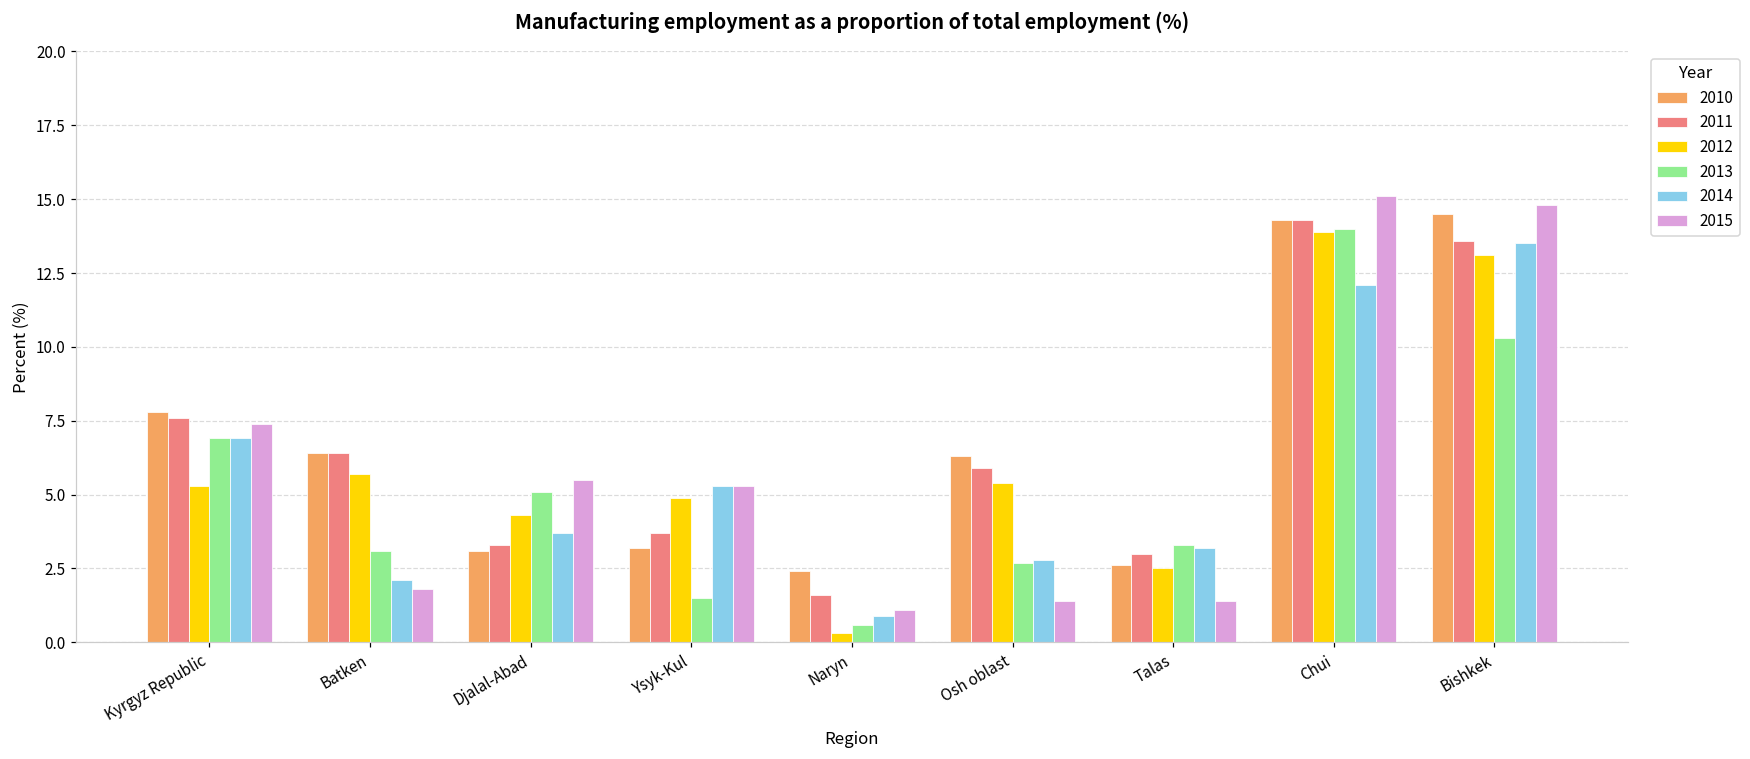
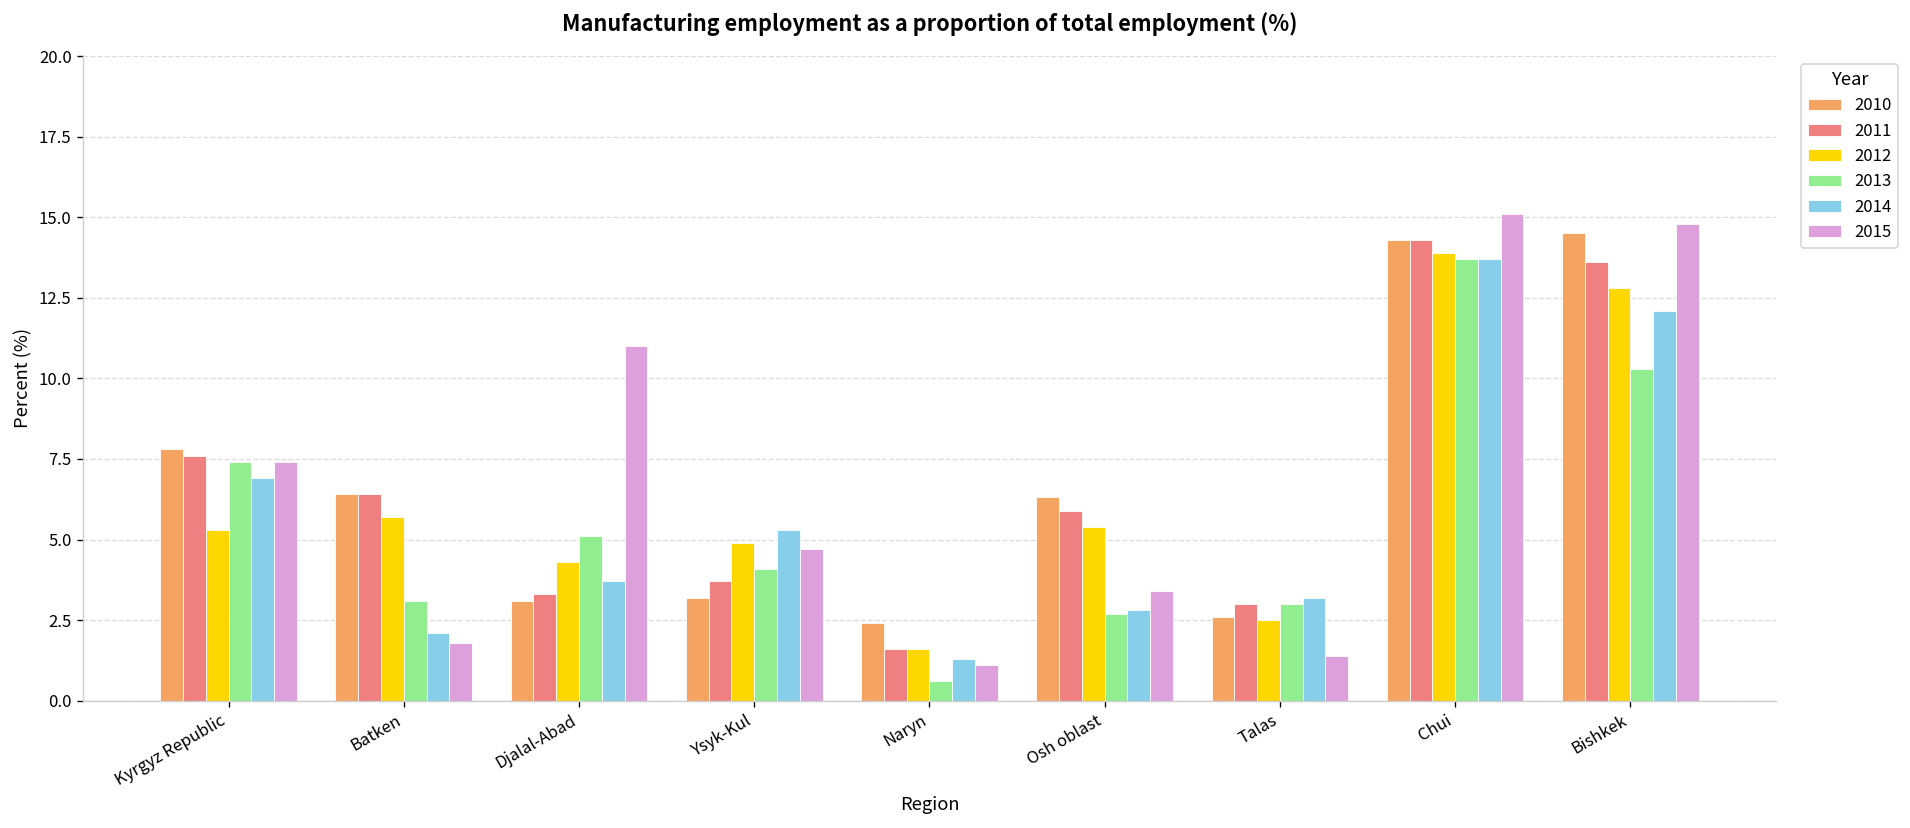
2013, Kyrgyz Republic: 6.9 -> 7.4
2015, Djalal-Abad: 5.5 -> 11.0
2013, Ysyk-Kul: 1.5 -> 4.1
2015, Ysyk-Kul: 5.3 -> 4.7
2012, Naryn: 0.3 -> 1.6
2014, Naryn: 0.9 -> 1.3
2015, Osh oblast: 1.4 -> 3.4
2013, Talas: 3.3 -> 3.0
2013, Chui: 14.0 -> 13.7
2014, Chui: 12.1 -> 13.7
2012, Bishkek: 13.1 -> 12.8
2014, Bishkek: 13.5 -> 12.1
